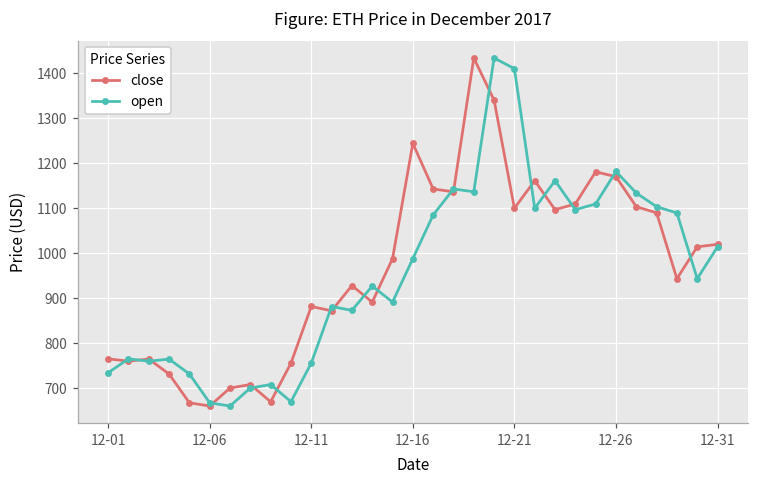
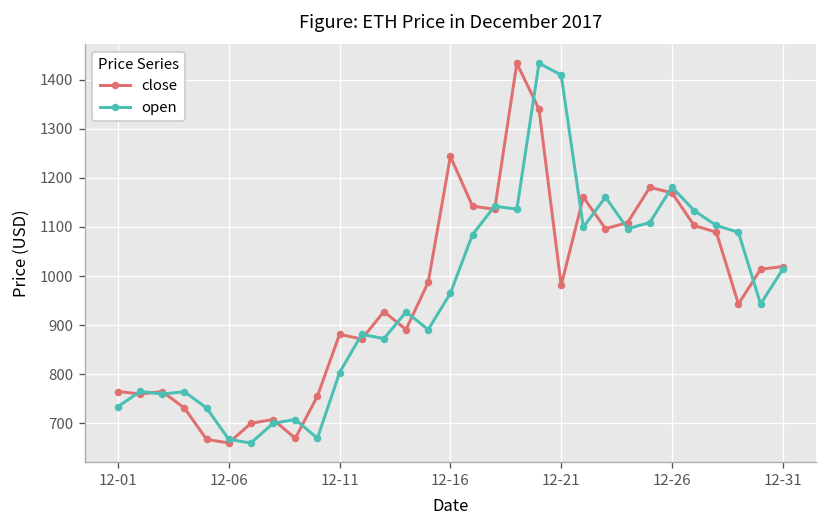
open, 12-11: 760 -> 800
open, 12-16: 990 -> 970
close, 12-21: 1100 -> 980
